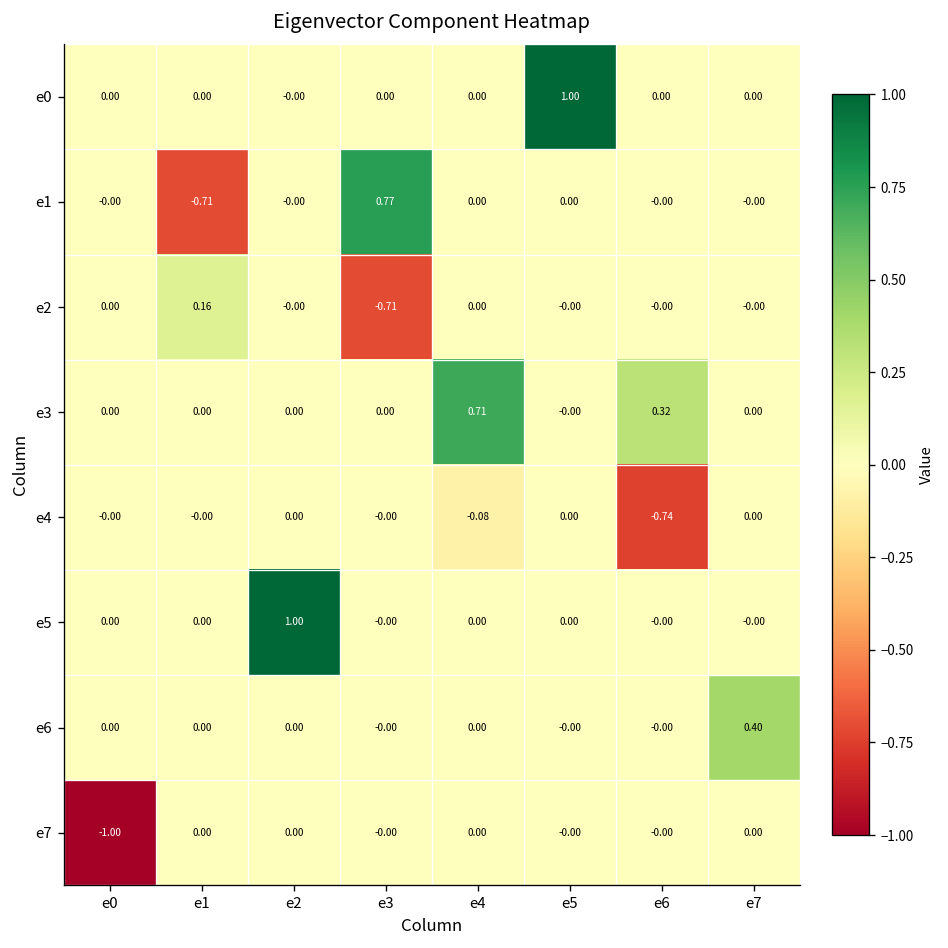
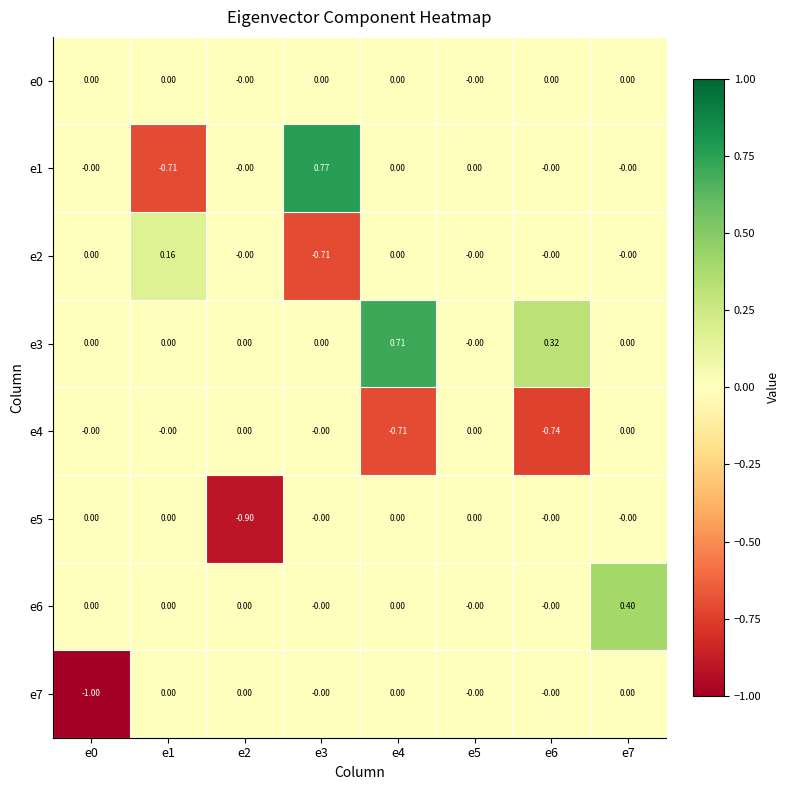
e0, e5: 1.00 -> -0.00
e4, e4: -0.08 -> -0.71
e5, e2: 1.00 -> -0.90
